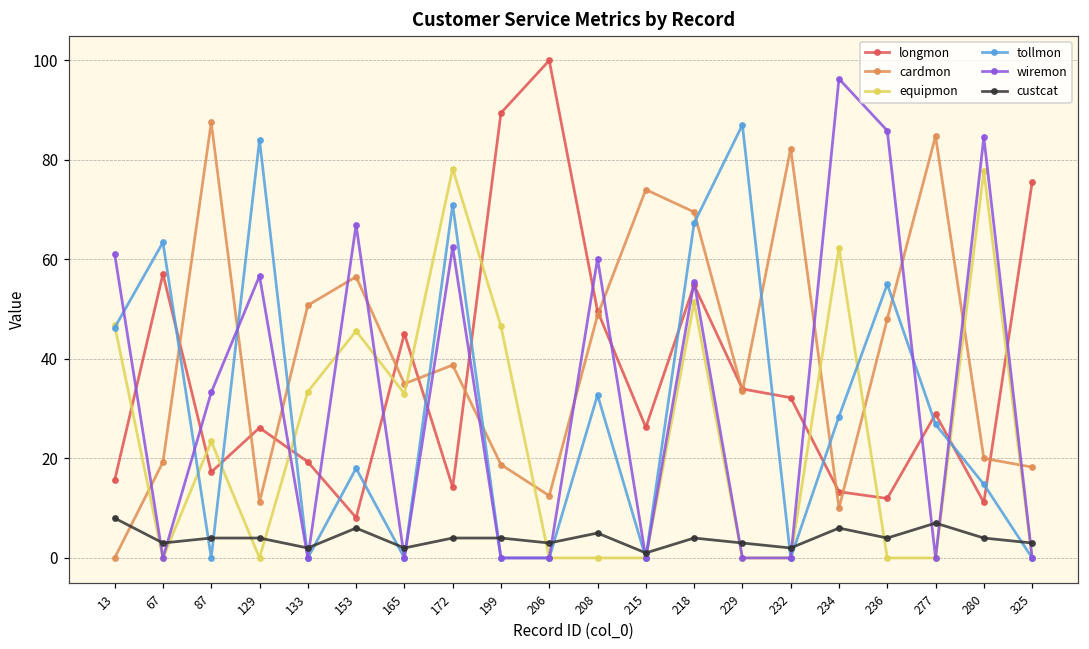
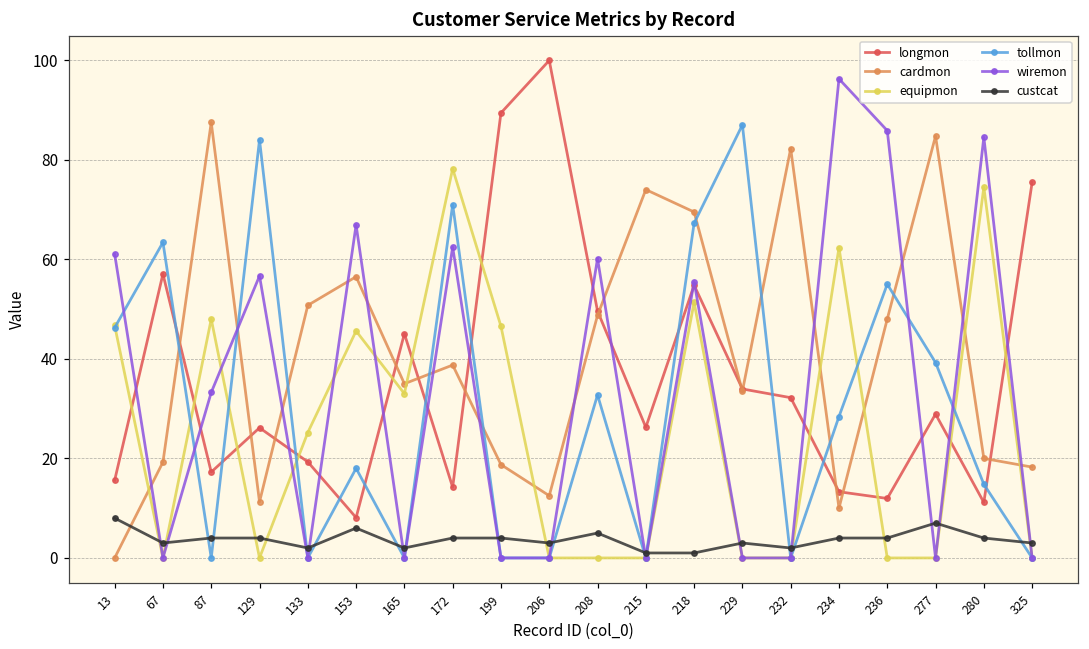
equipmon, 87: 23 -> 48
equipmon, 133: 33 -> 25
custcat, 218: 4 -> 1
custcat, 234: 6 -> 4
tollmon, 277: 27 -> 39
equipmon, 280: 78 -> 75
